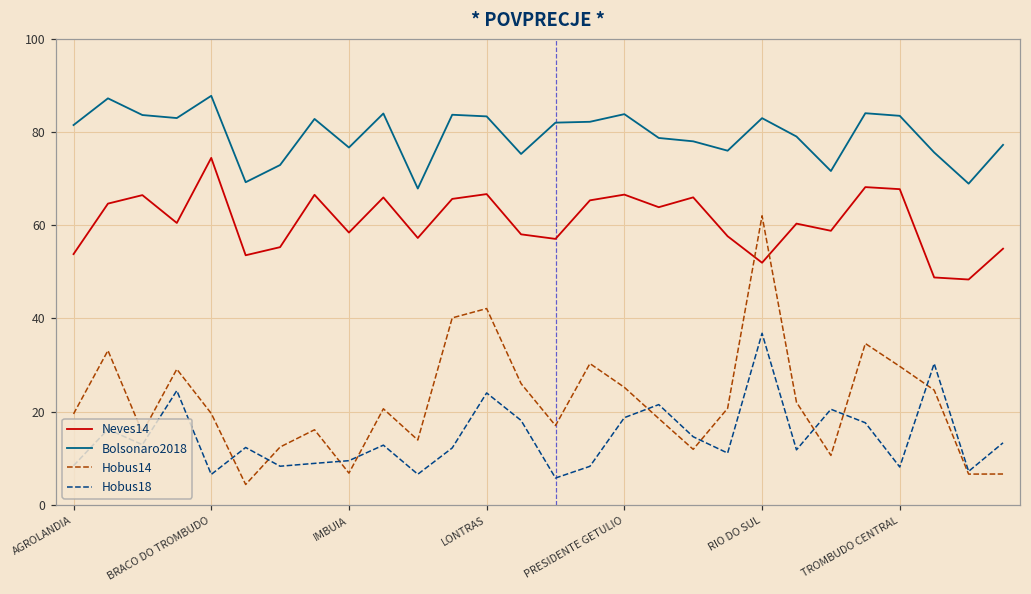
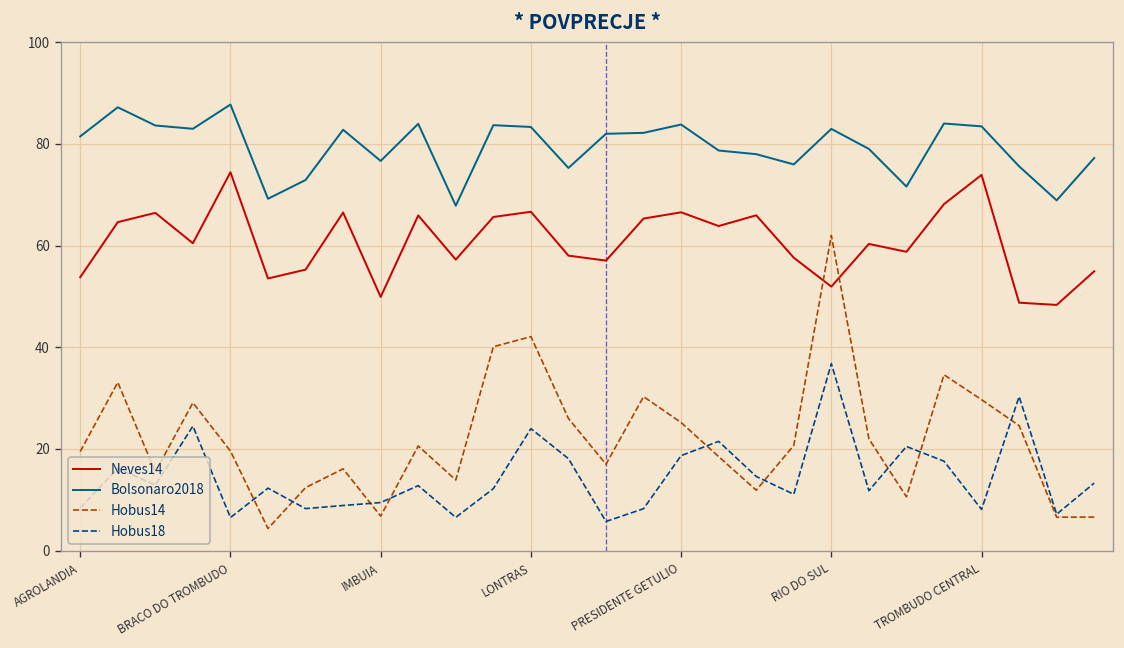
Neves14, IMBUIA: 58 -> 50
Neves14, TROMBUDO CENTRAL: 68 -> 74
